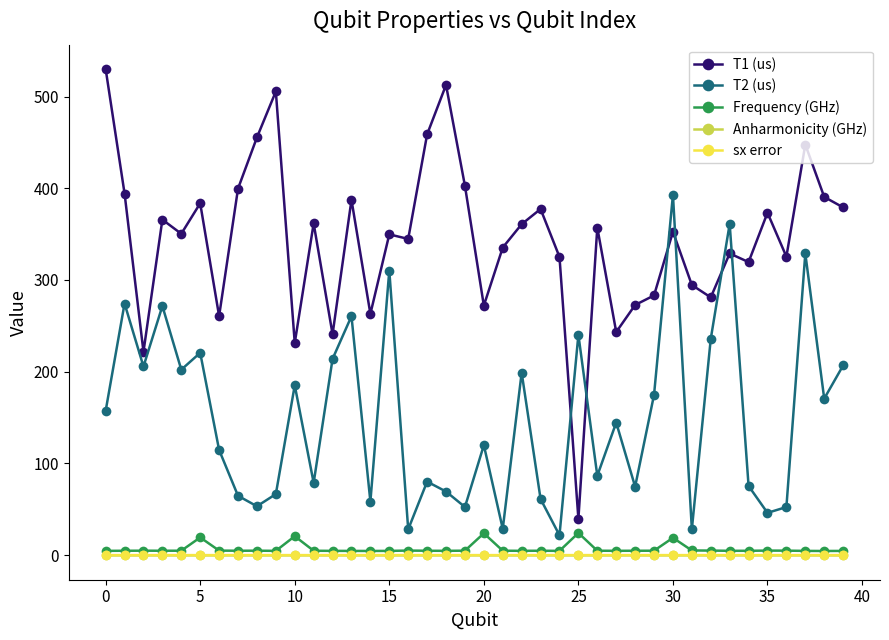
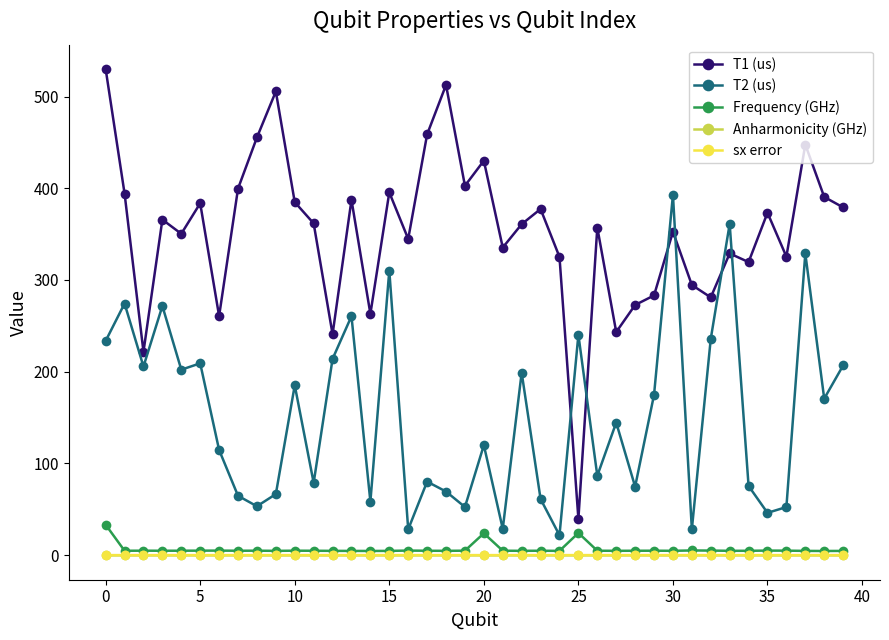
T2 (us), 0: 160 -> 230
Frequency (GHz), 0: 0 -> 30
T2 (us), 5: 220 -> 210
Frequency (GHz), 5: 20 -> 0
T1 (us), 10: 230 -> 380
Frequency (GHz), 10: 20 -> 0
T1 (us), 15: 350 -> 400
T1 (us), 20: 270 -> 430
Frequency (GHz), 30: 20 -> 0
